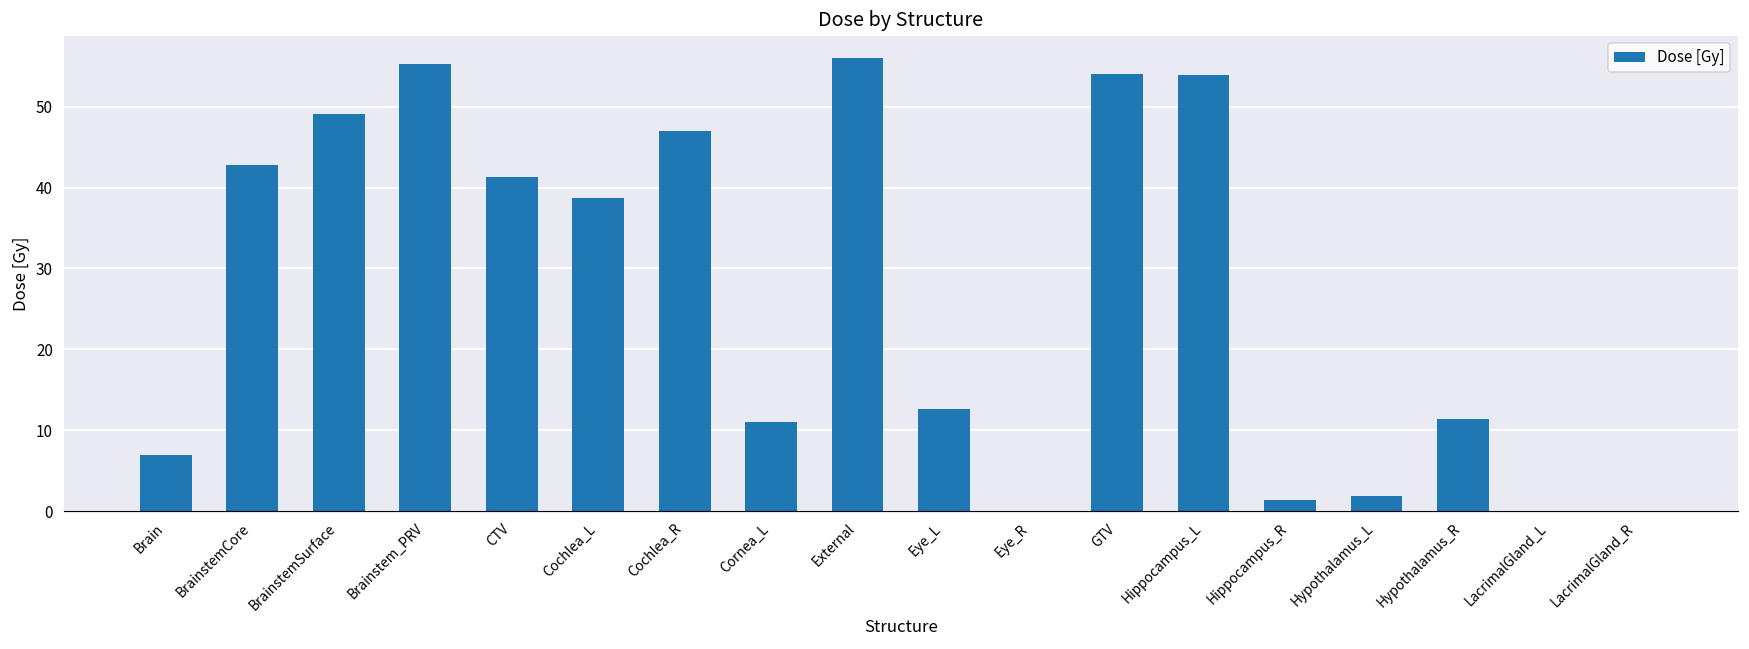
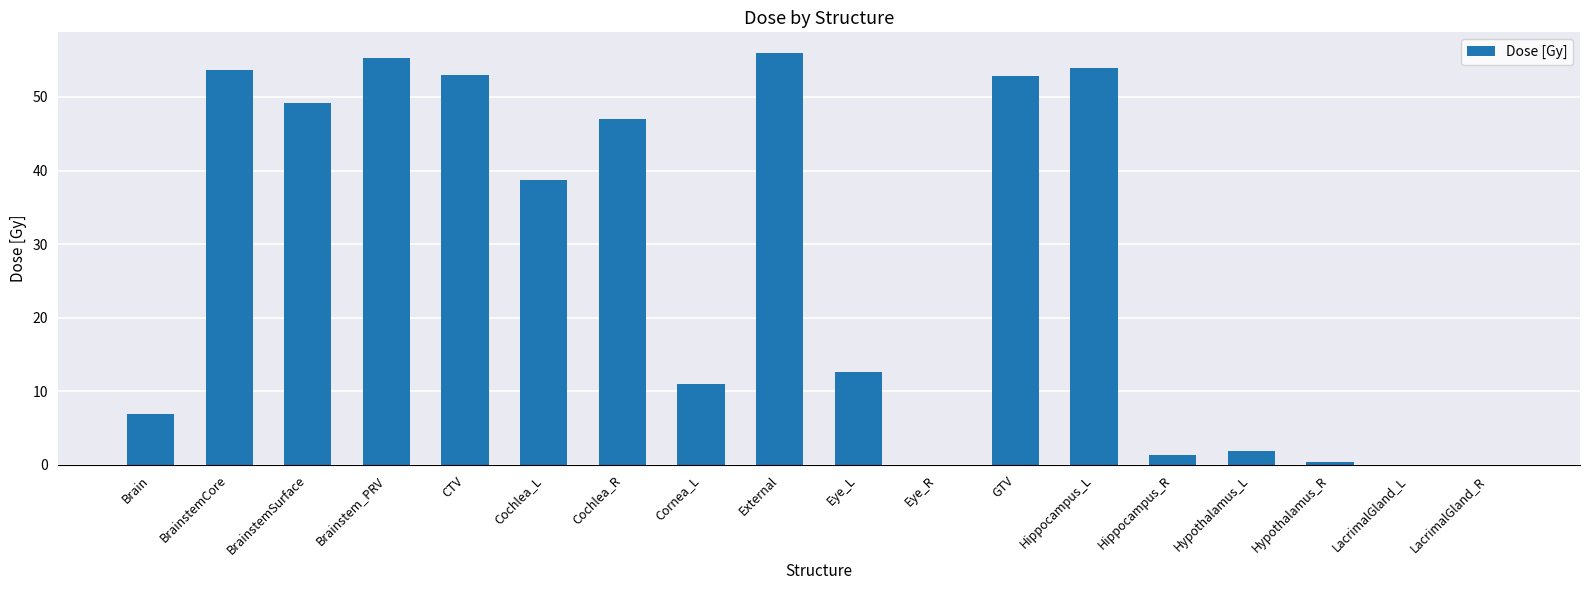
BrainstemCore: 43 -> 54
CTV: 41 -> 53
GTV: 54 -> 53
Hypothalamus_R: 11 -> 0
